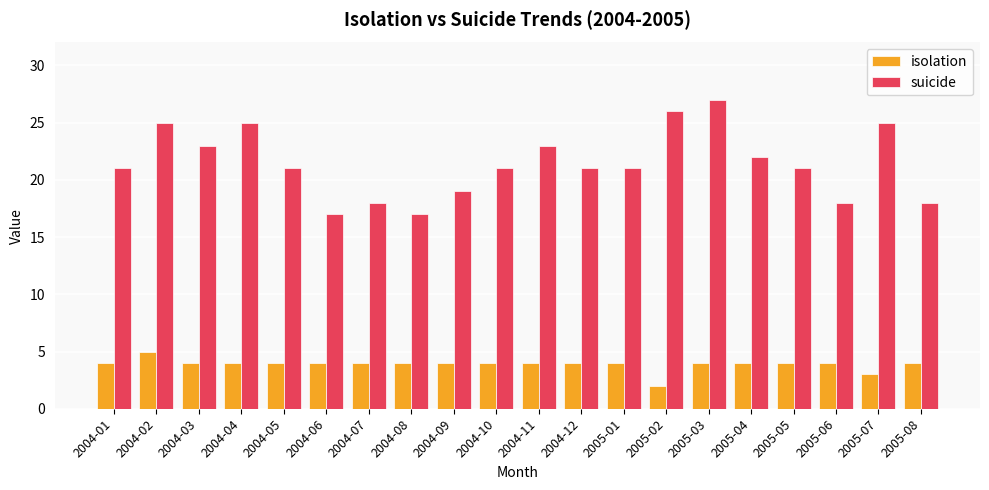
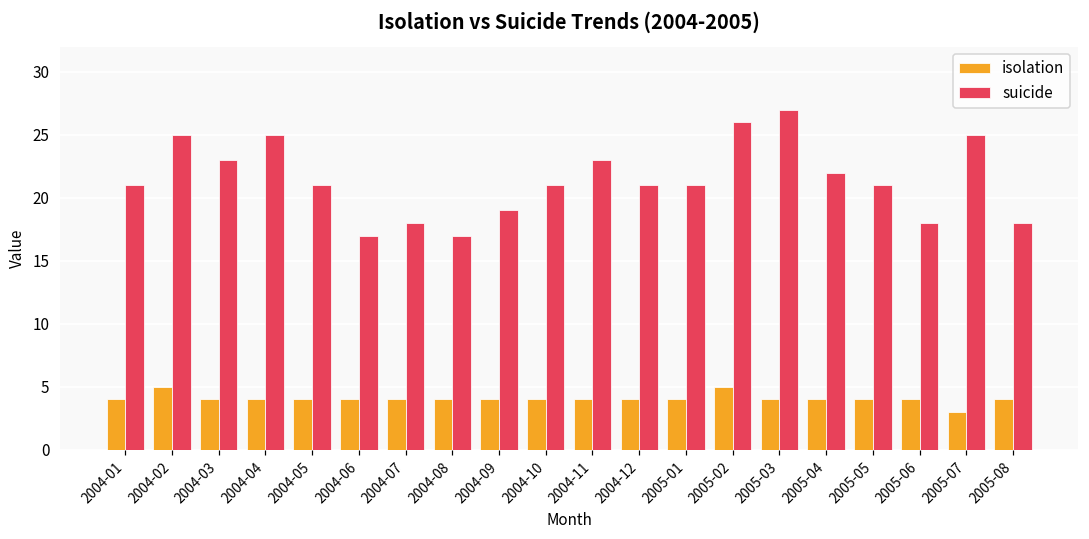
isolation, 2005-02: 2 -> 5
